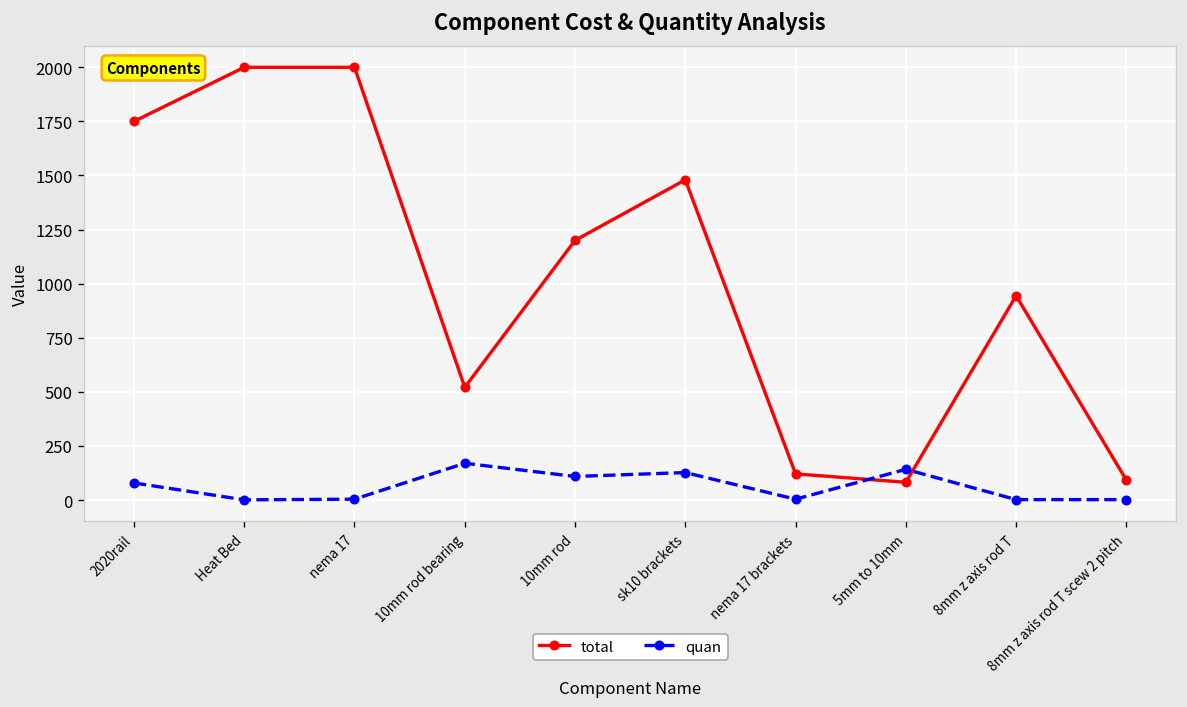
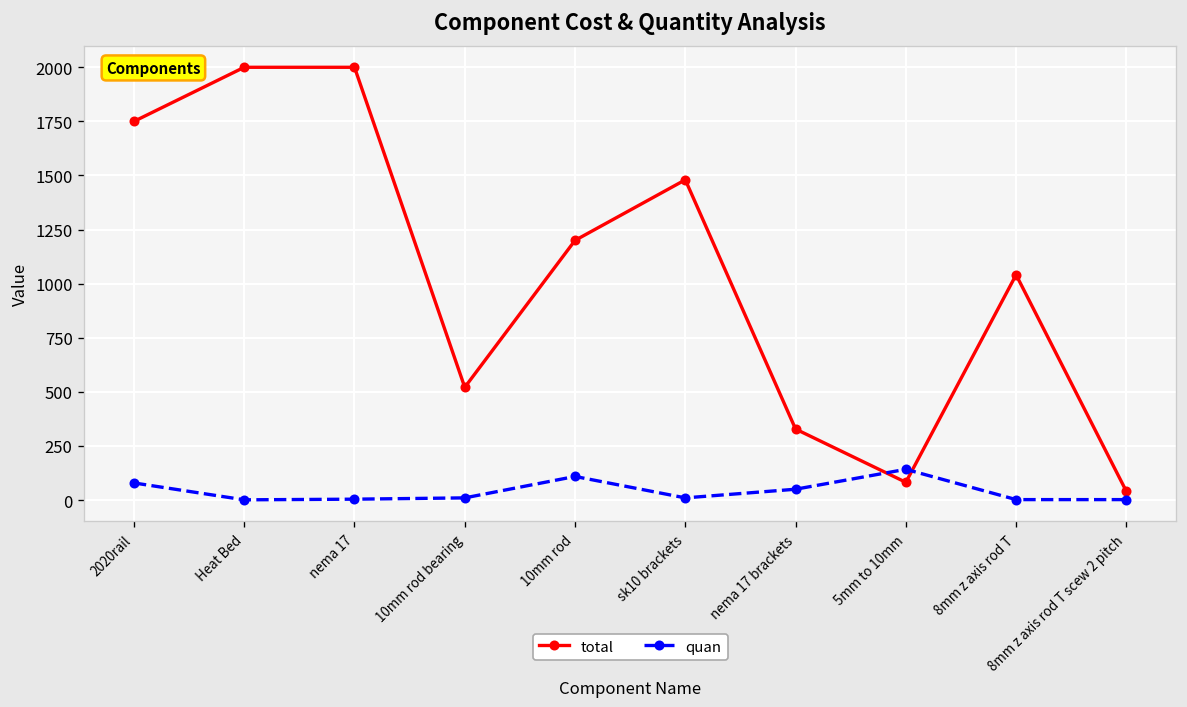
quan, 10mm rod bearing: 170 -> 10
quan, sk10 brackets: 130 -> 10
total, nema 17 brackets: 120 -> 330
quan, nema 17 brackets: 0 -> 50
total, 8mm z axis rod T: 940 -> 1040
total, 8mm z axis rod T scew 2 pitch: 90 -> 40
